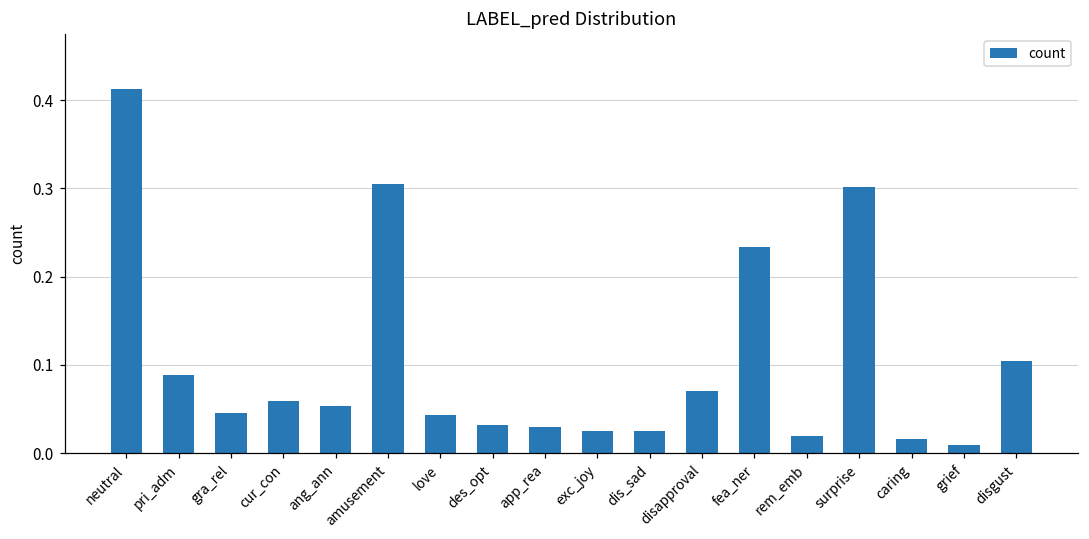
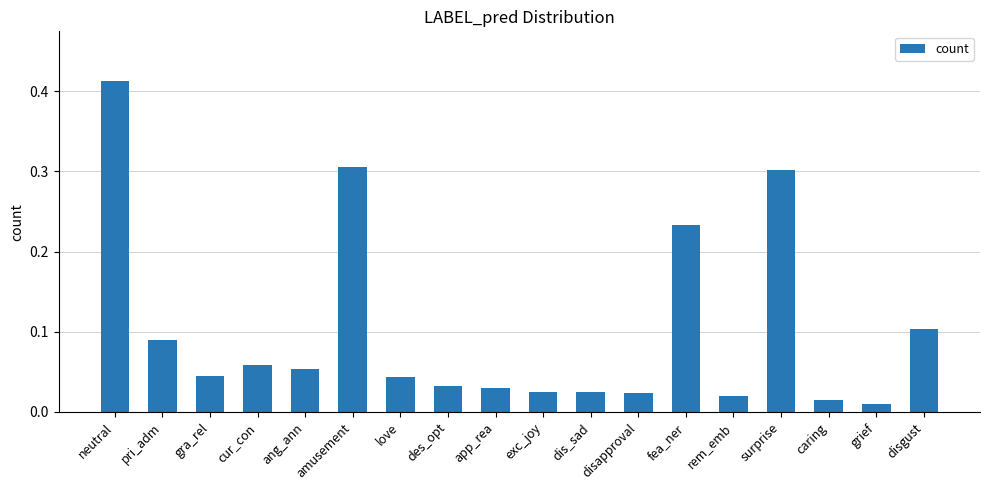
disapproval: 0.07 -> 0.02
